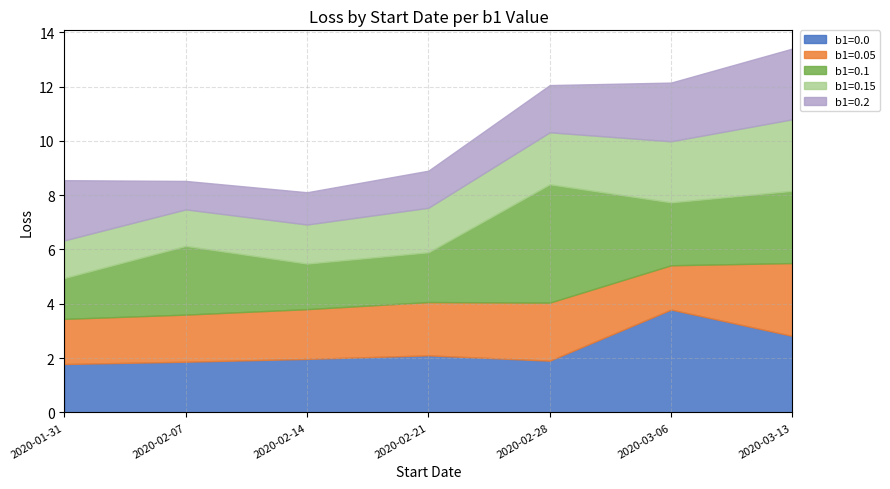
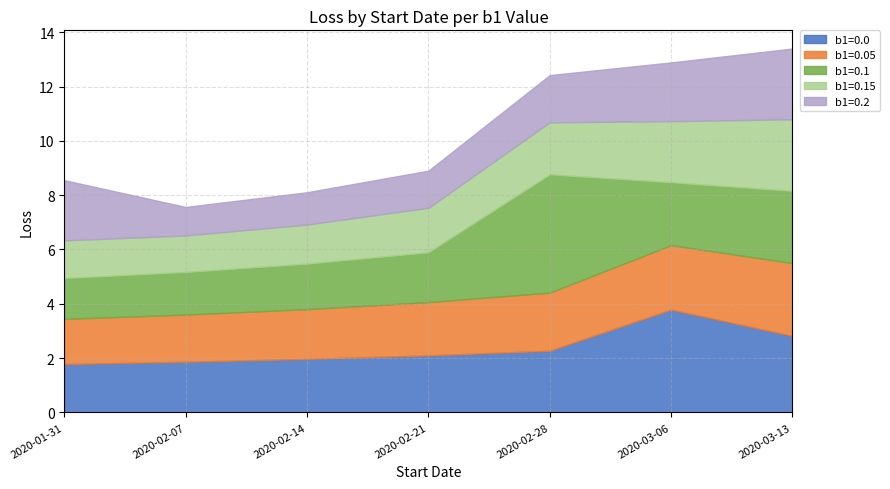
b1=0.1, 2020-02-07: 2.5 -> 1.6
b1=0.0, 2020-02-28: 1.9 -> 2.3
b1=0.05, 2020-03-06: 1.6 -> 2.4
